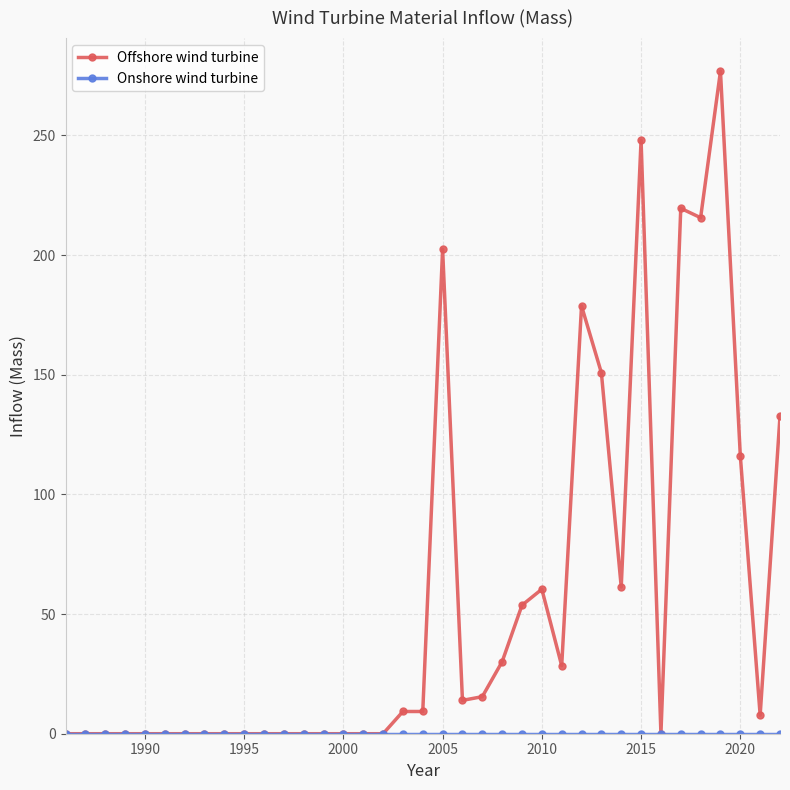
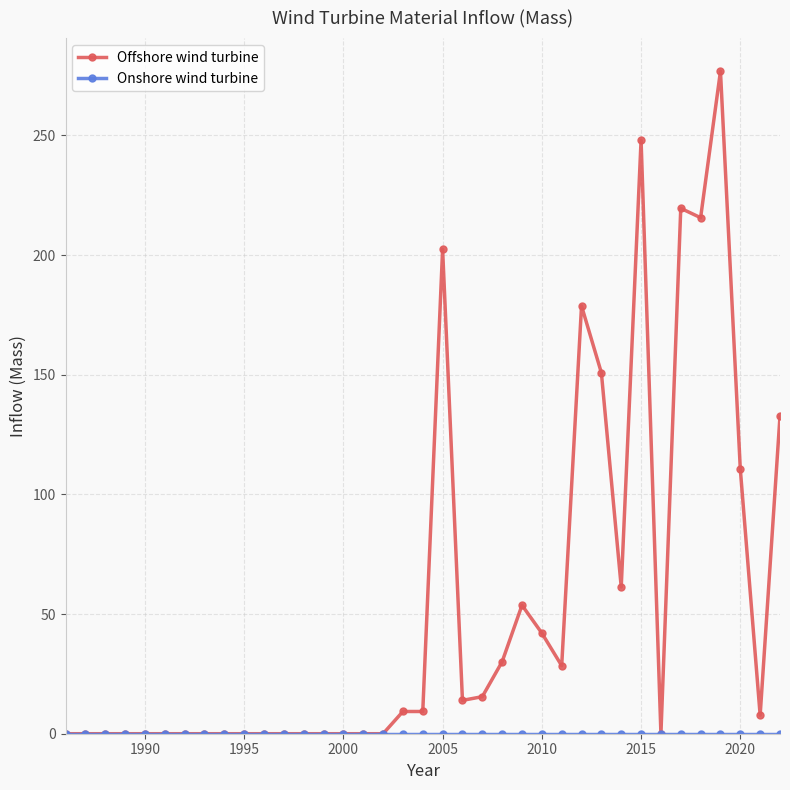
Offshore wind turbine, 2010: 60 -> 42
Offshore wind turbine, 2020: 116 -> 111
